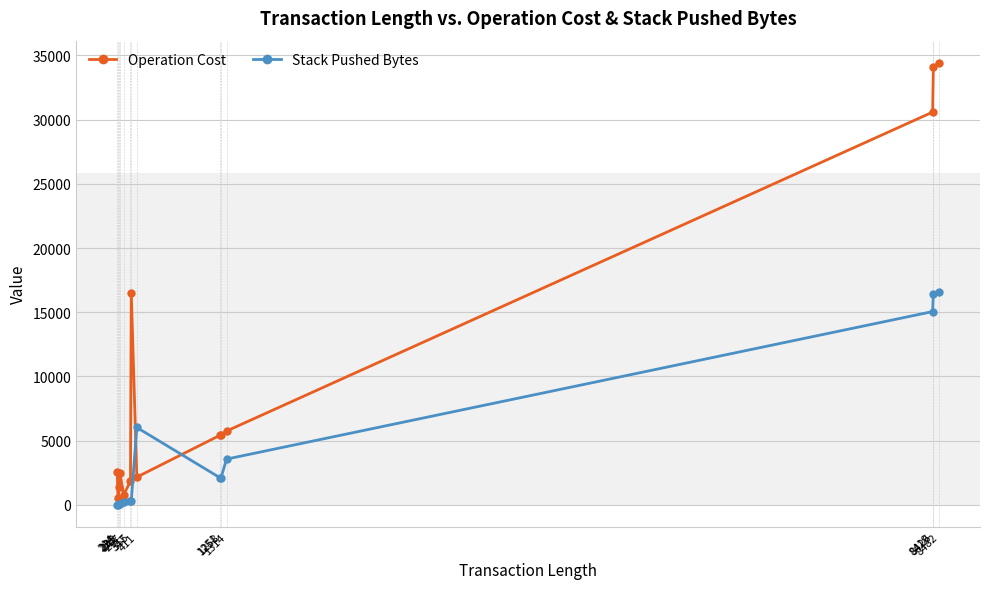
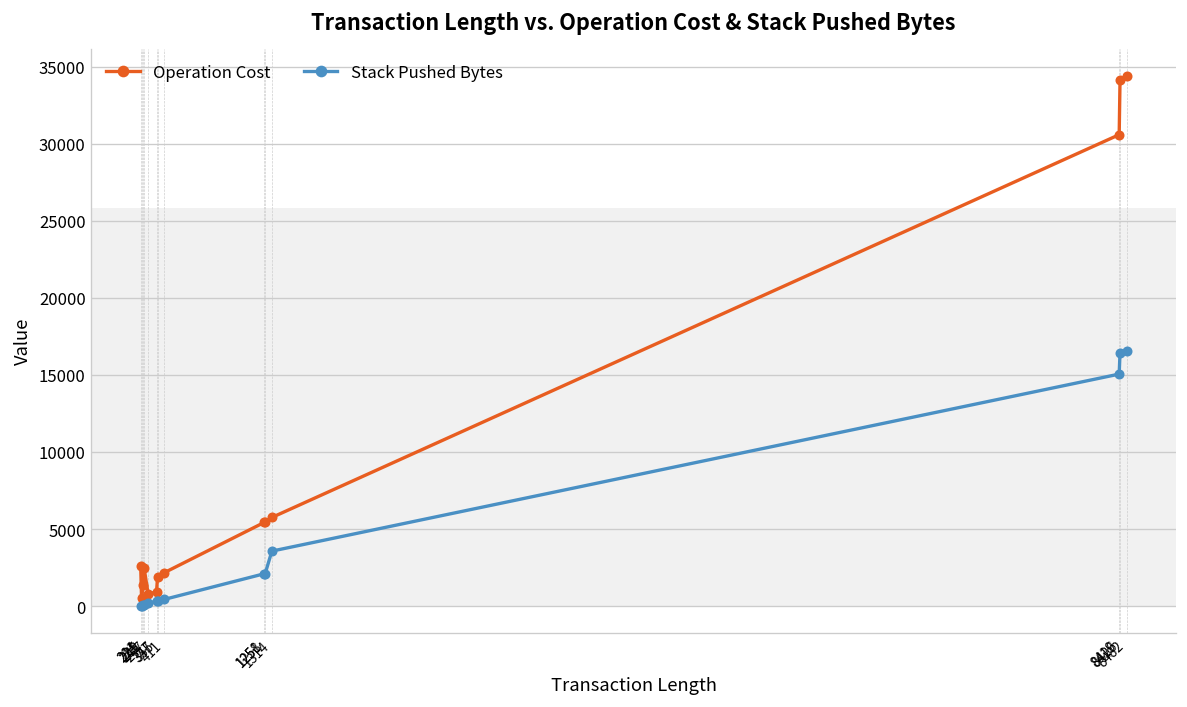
Operation Cost, 347: 1800 -> 900
Operation Cost, 355: 16500 -> 1900
Stack Pushed Bytes, 411: 6000 -> 400
